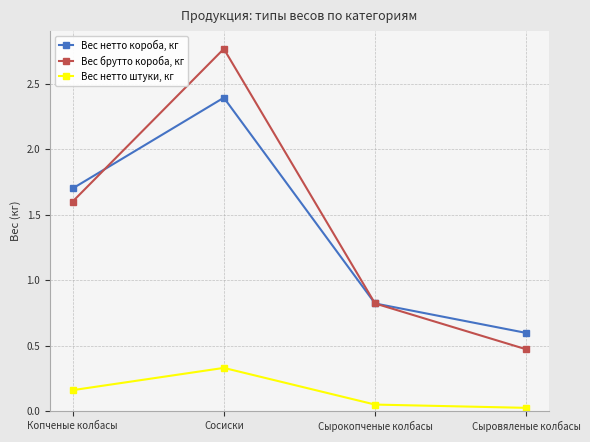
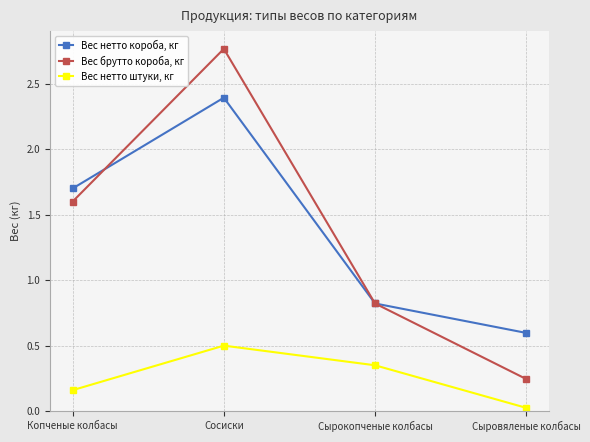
Вес нетто штуки, кг, Сосиски: 0.33 -> 0.50
Вес нетто штуки, кг, Сырокопченые колбасы: 0.05 -> 0.35
Вес брутто короба, кг, Сыровяленые колбасы: 0.47 -> 0.25
